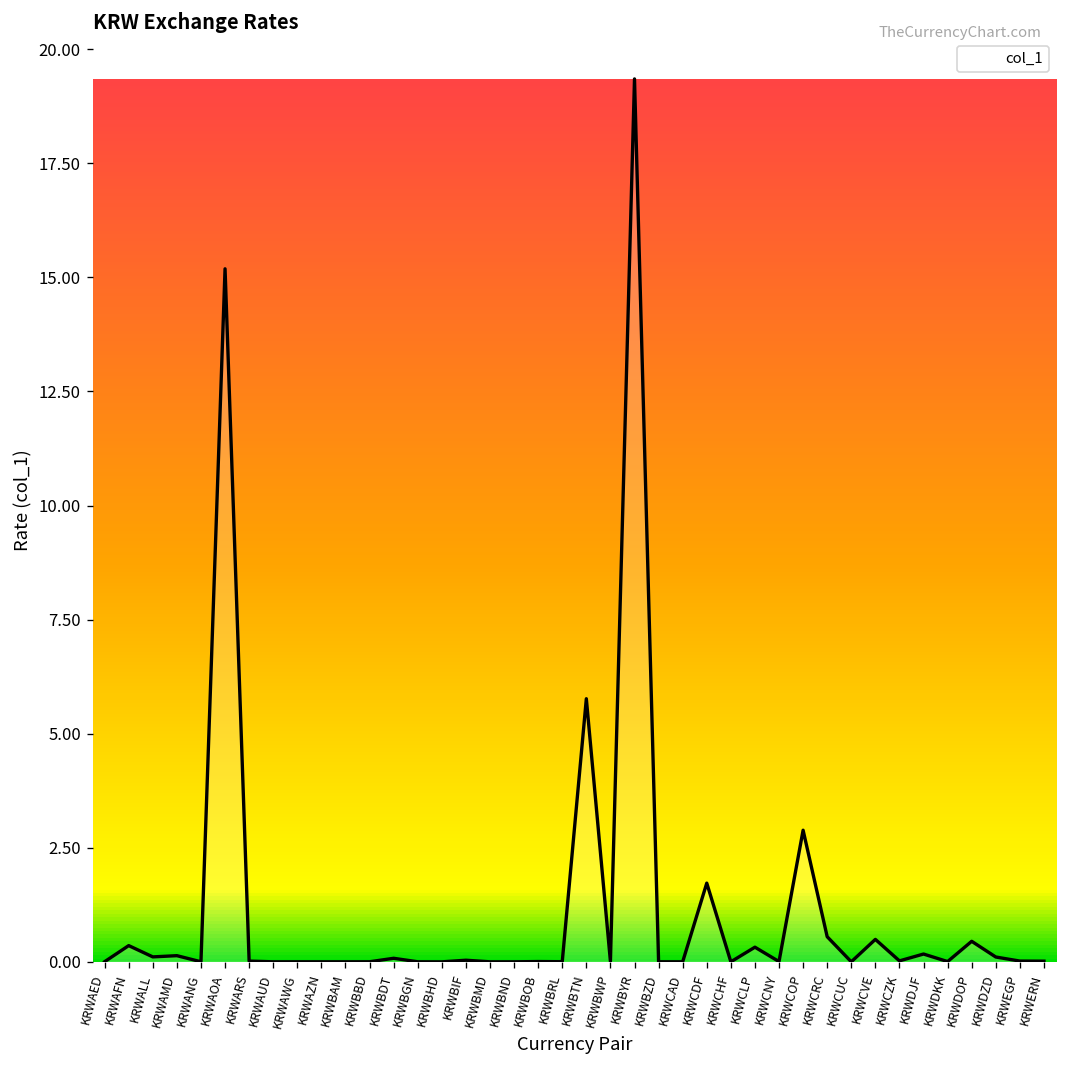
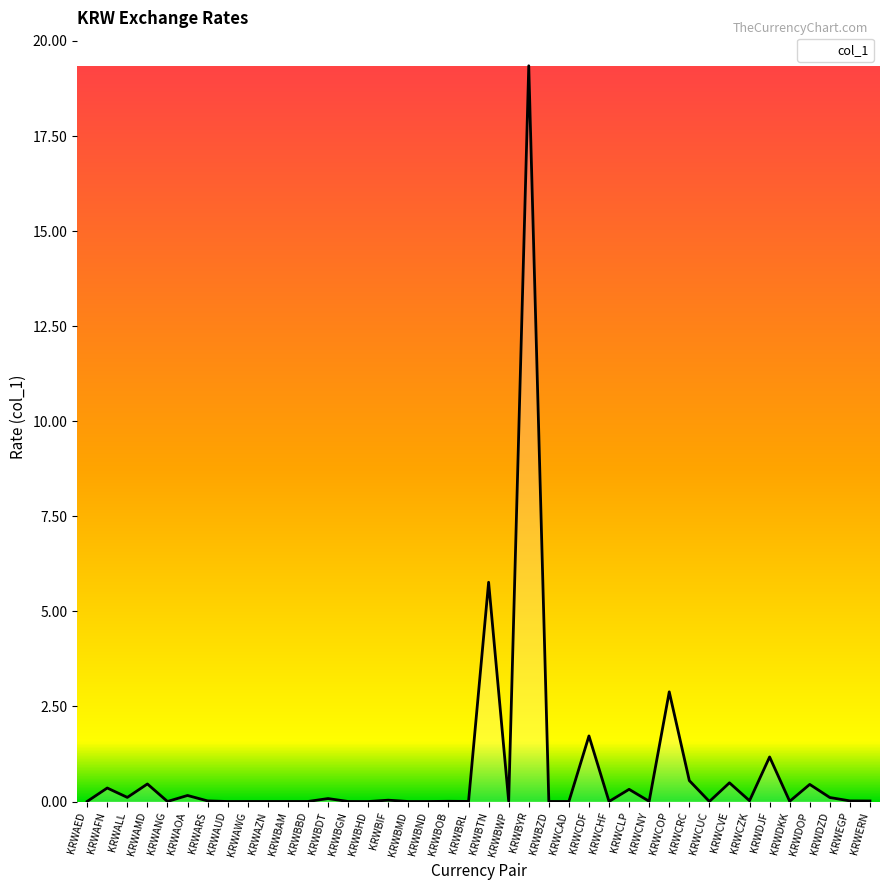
KRWAMD: 0.1 -> 0.5
KRWAOA: 15.2 -> 0.2
KRWDJF: 0.2 -> 1.2
